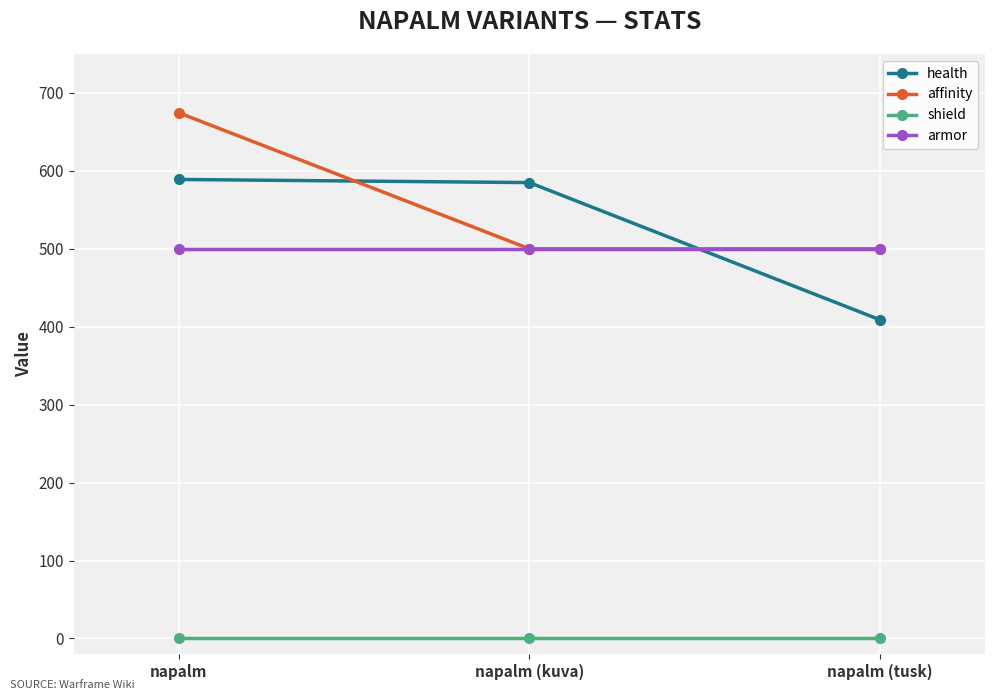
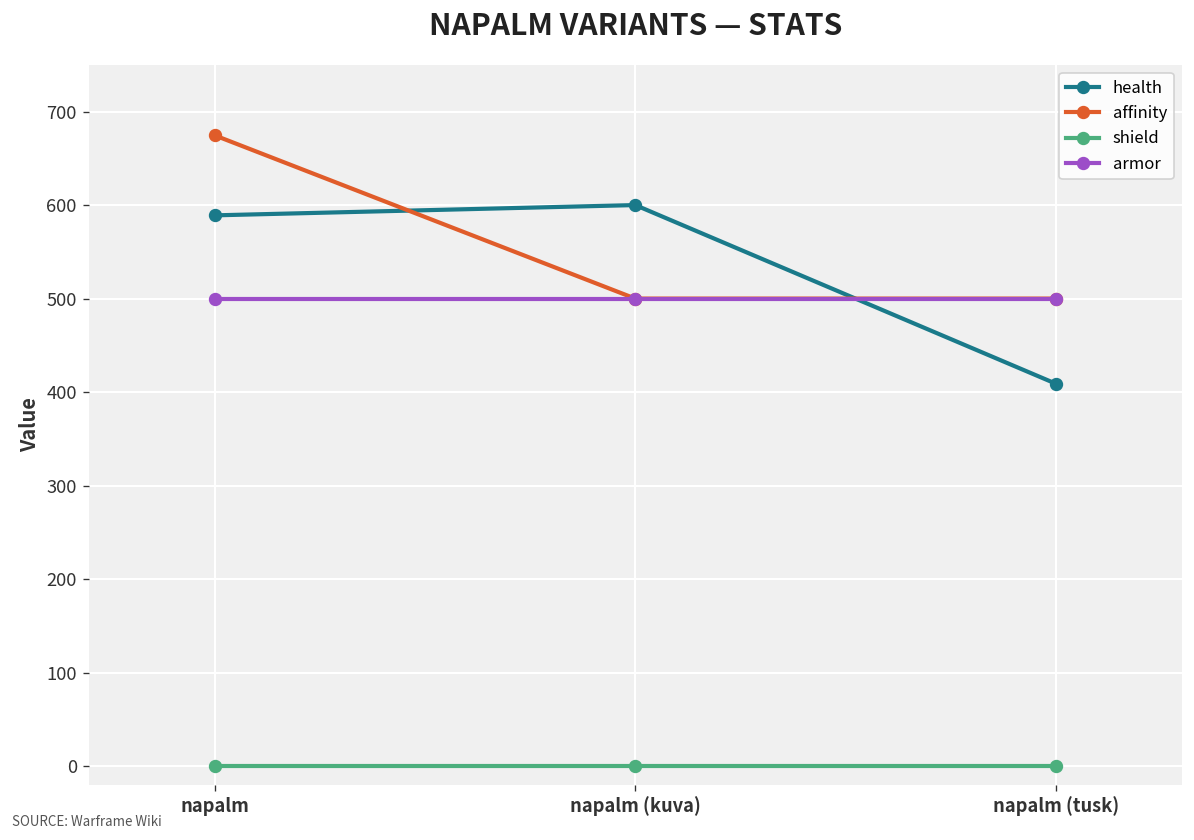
health, napalm (kuva): 590 -> 600
